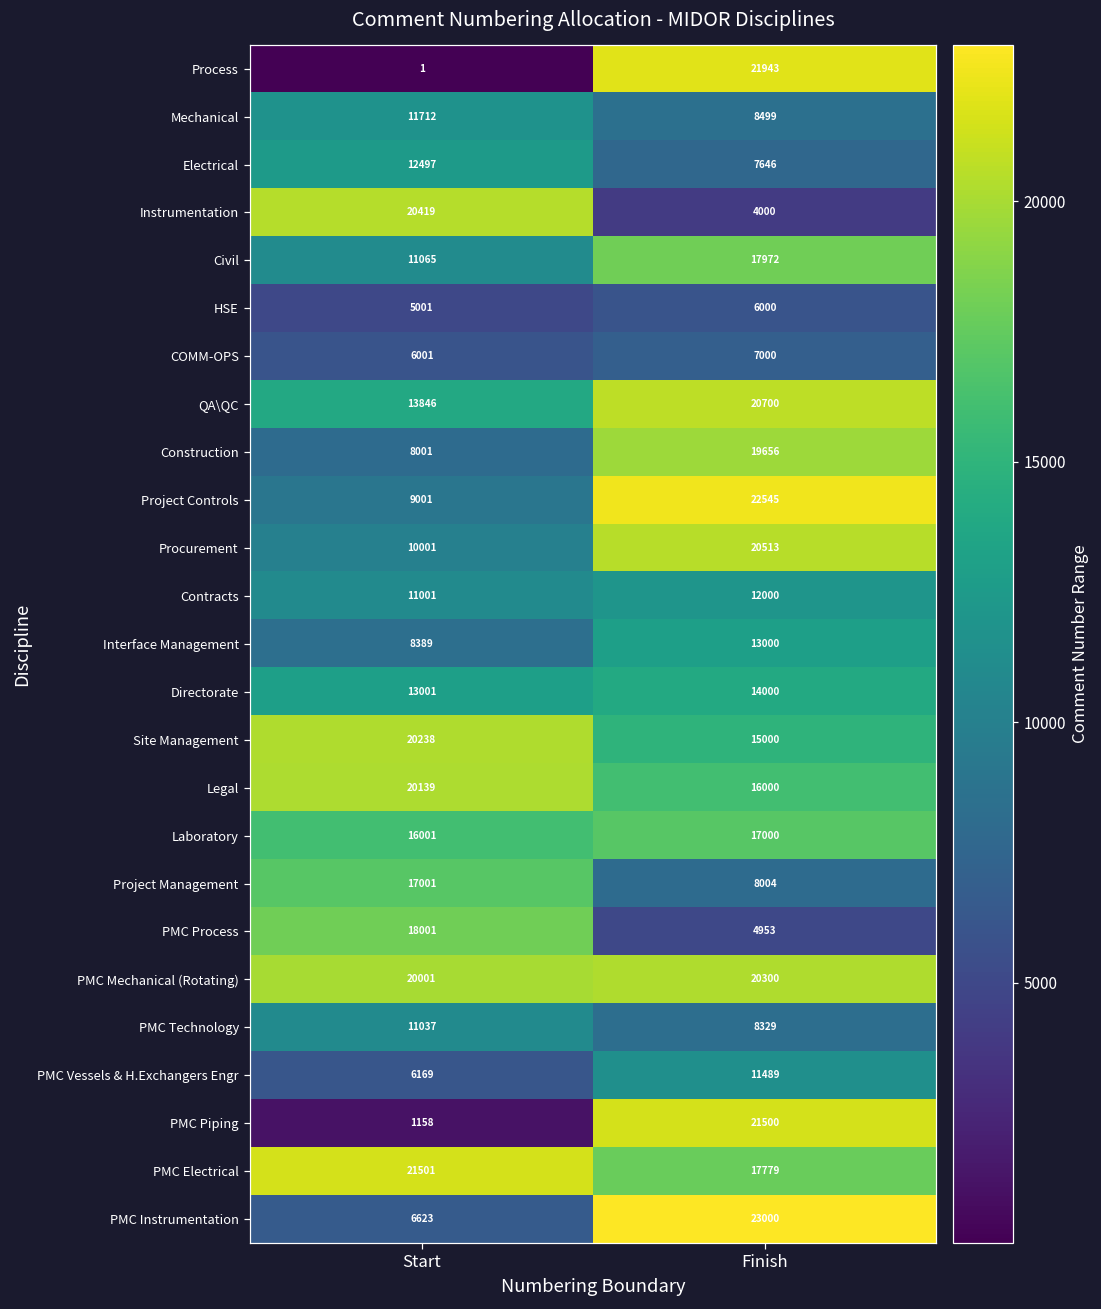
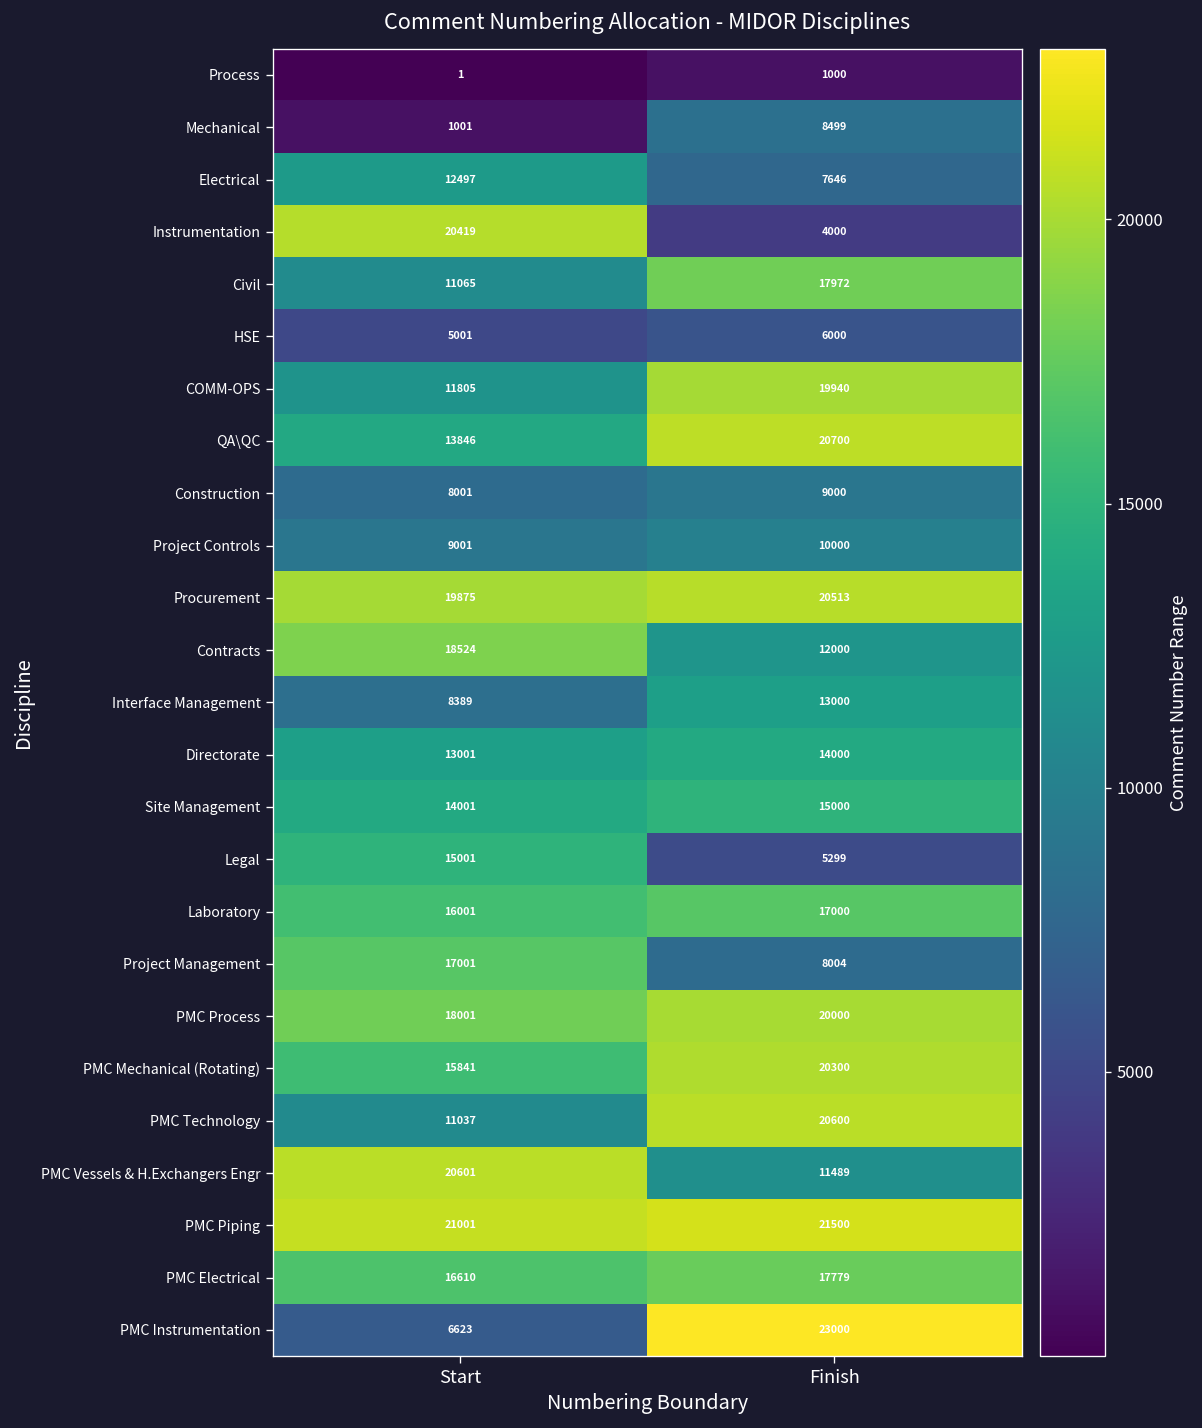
Process, Finish: 21943 -> 1000
Mechanical, Start: 11712 -> 1001
COMM-OPS, Start: 6001 -> 11805
COMM-OPS, Finish: 7000 -> 19940
Construction, Finish: 19656 -> 9000
Project Controls, Finish: 22545 -> 10000
Procurement, Start: 10001 -> 19875
Contracts, Start: 11001 -> 18524
Site Management, Start: 20238 -> 14001
Legal, Start: 20139 -> 15001
Legal, Finish: 16000 -> 5299
PMC Process, Finish: 4953 -> 20000
PMC Mechanical (Rotating), Start: 20001 -> 15841
PMC Technology, Finish: 8329 -> 20600
PMC Vessels & H.Exchangers Engr, Start: 6169 -> 20601
PMC Piping, Start: 1158 -> 21001
PMC Electrical, Start: 21501 -> 16610
